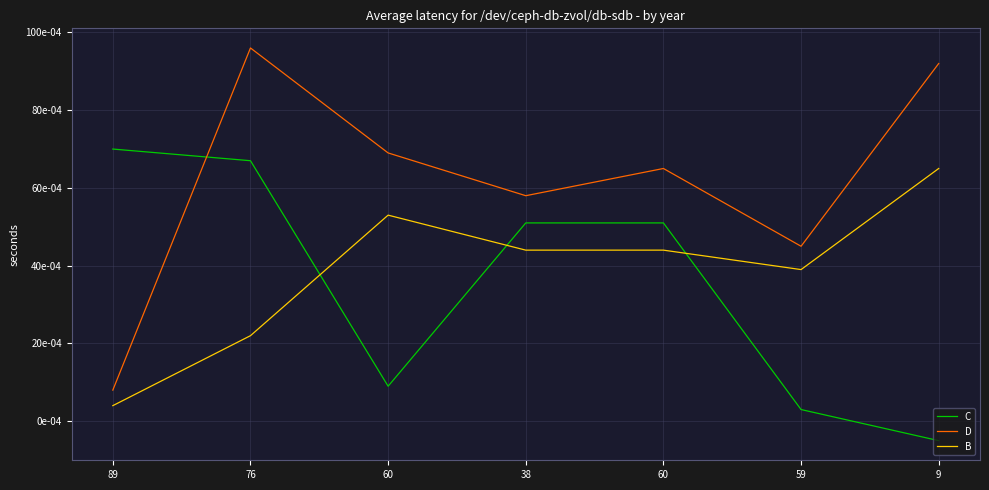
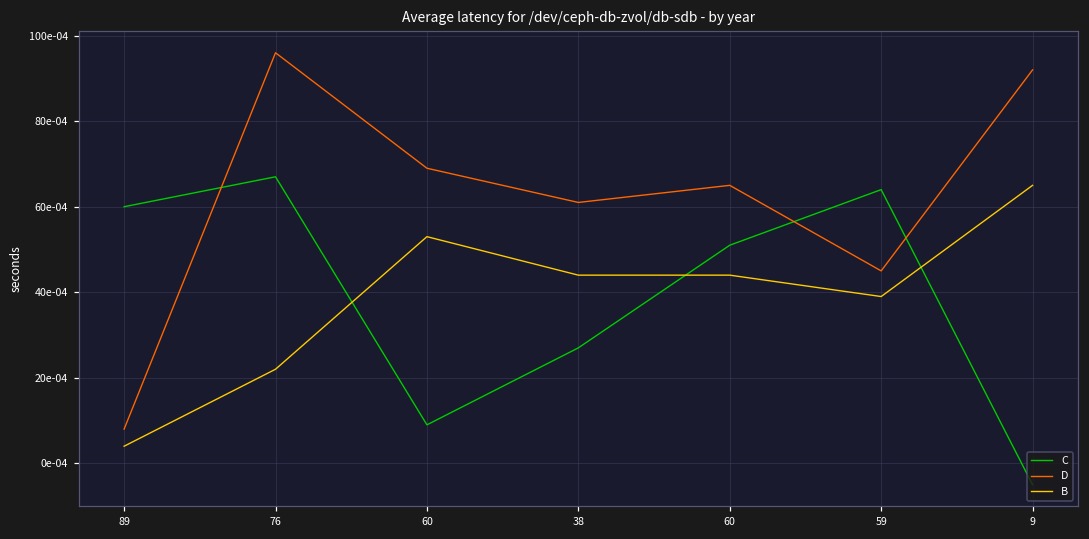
C, 89: 0.0070 -> 0.0060
C, 38: 0.0051 -> 0.0027
D, 38: 0.0058 -> 0.0061
C, 59: 0.0003 -> 0.0064
